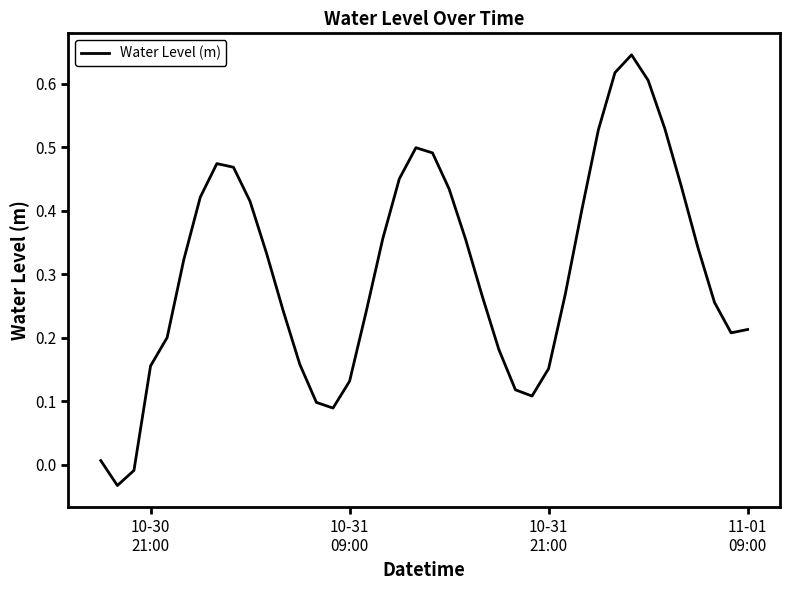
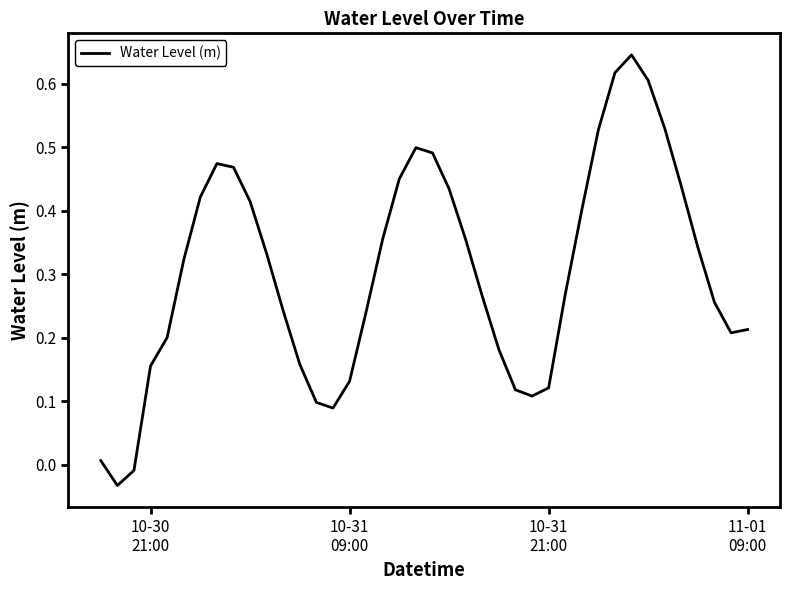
10-31 21:00: 0.15 -> 0.12
